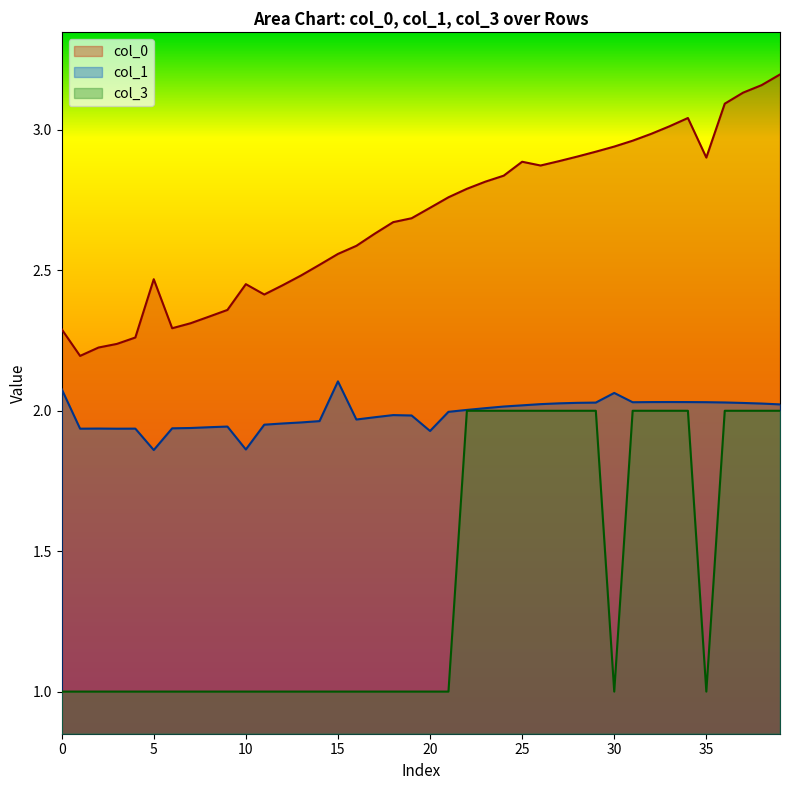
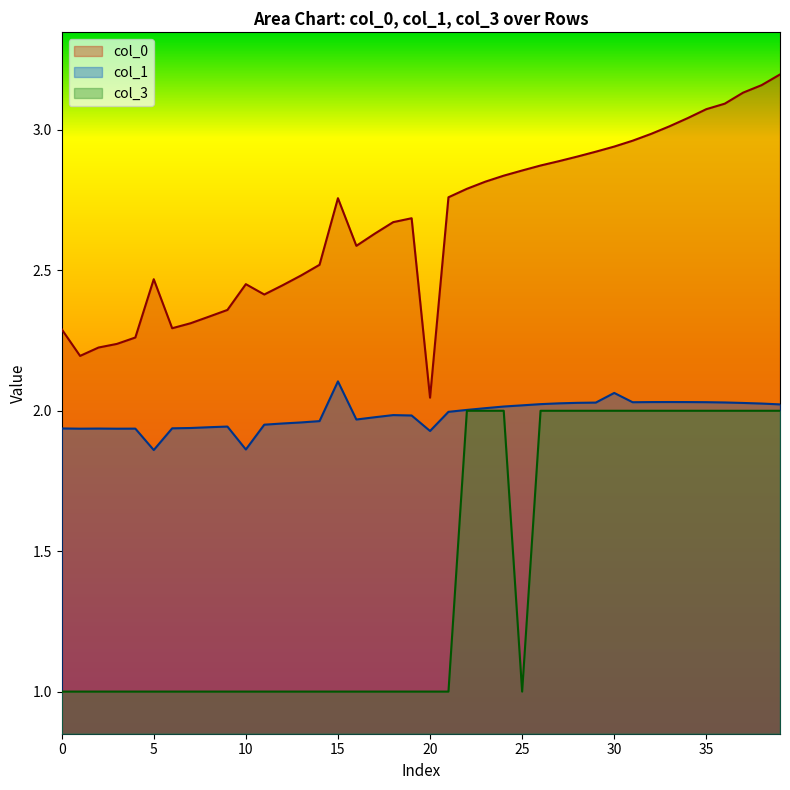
col_1, 0: 2.08 -> 1.94
col_0, 15: 2.56 -> 2.76
col_0, 20: 2.72 -> 2.05
col_0, 25: 2.89 -> 2.86
col_3, 25: 2 -> 1
col_3, 30: 1 -> 2
col_0, 35: 2.90 -> 3.07
col_3, 35: 1 -> 2
